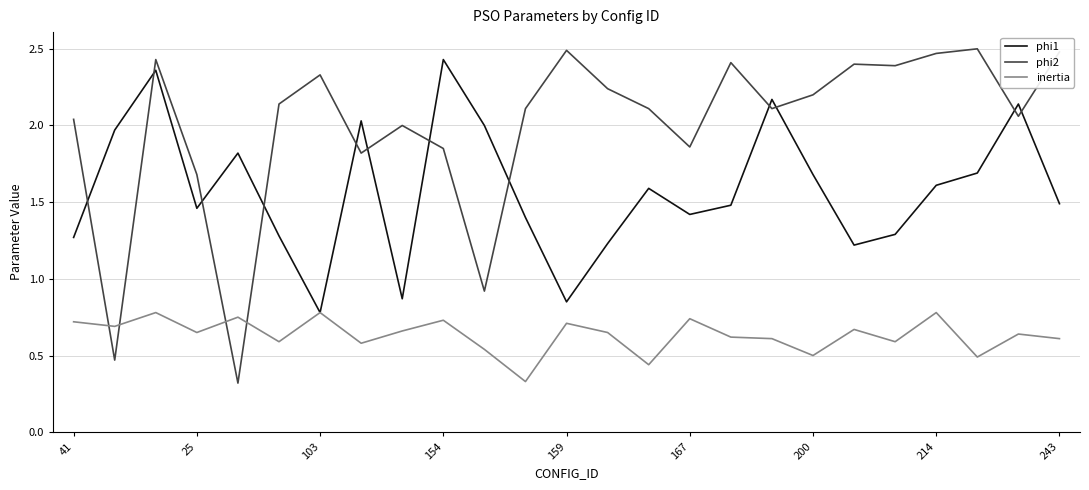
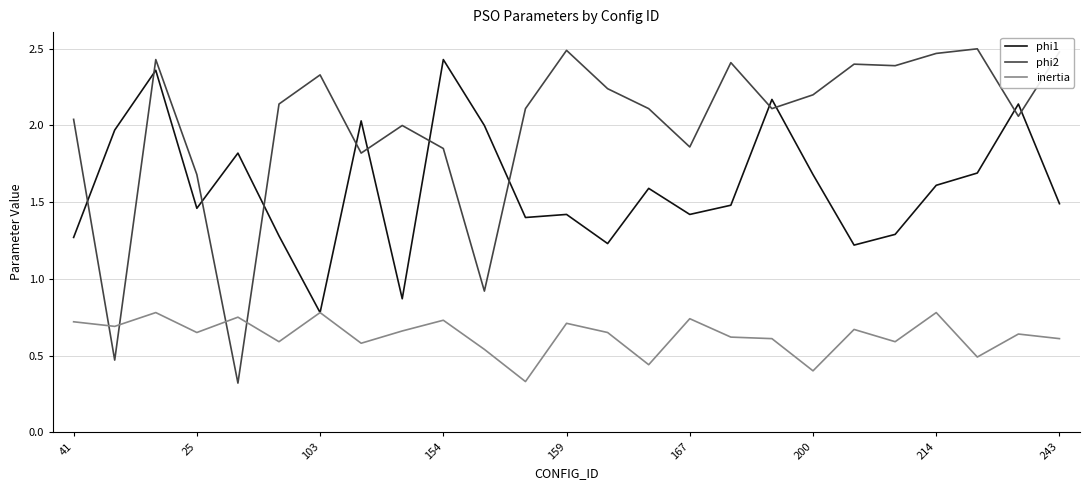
phi1, 159: 0.85 -> 1.42
inertia, 200: 0.5 -> 0.4
